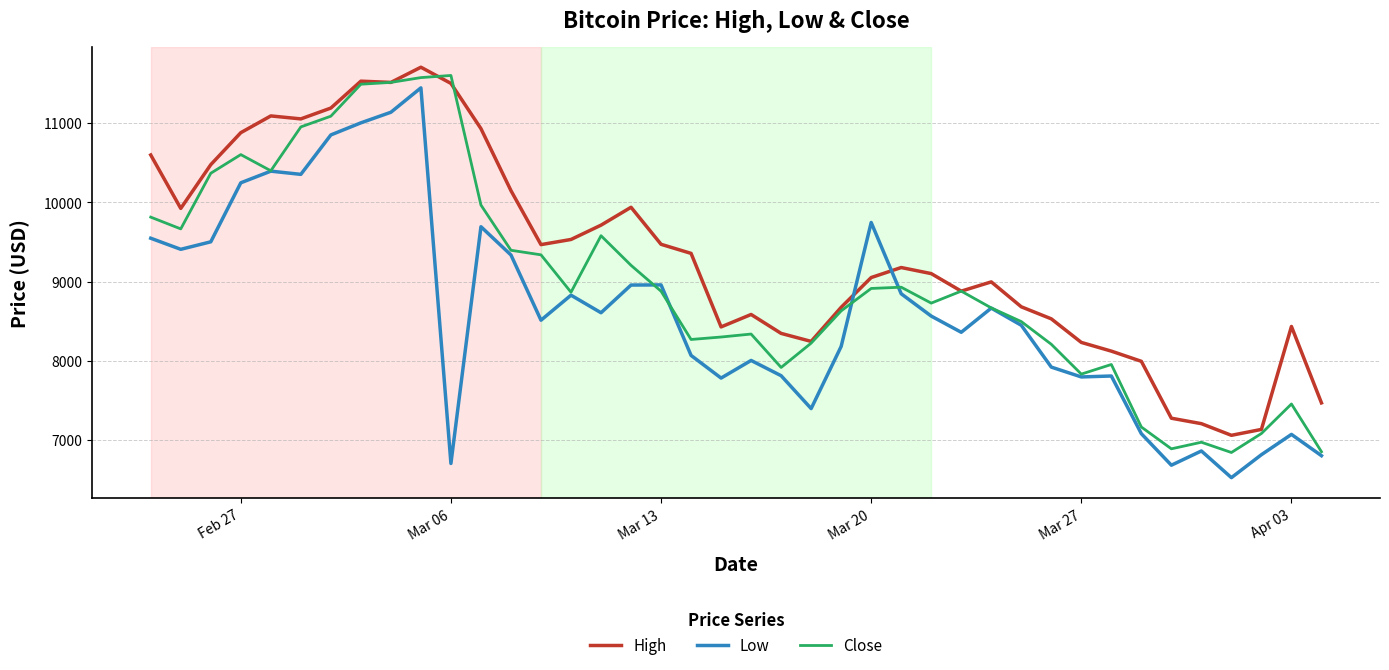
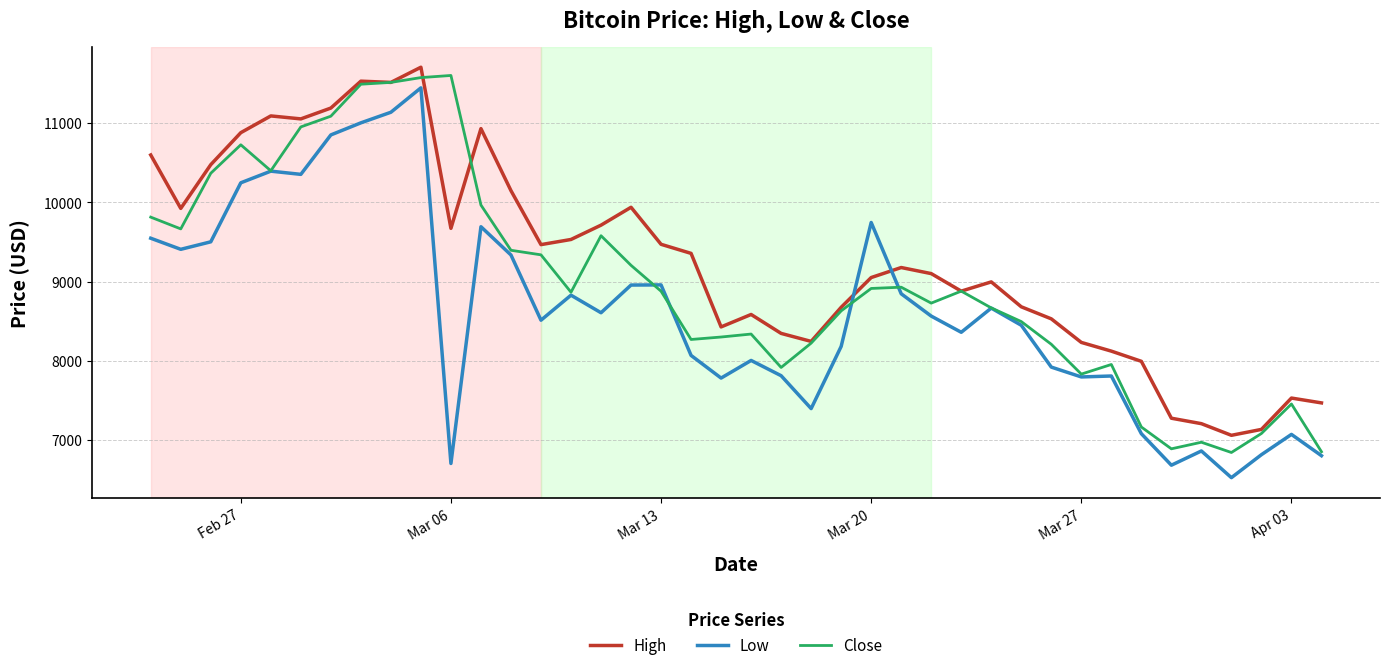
Close, Feb 27: 10600 -> 10700
High, Mar 06: 11500 -> 9700
High, Apr 03: 8400 -> 7500
